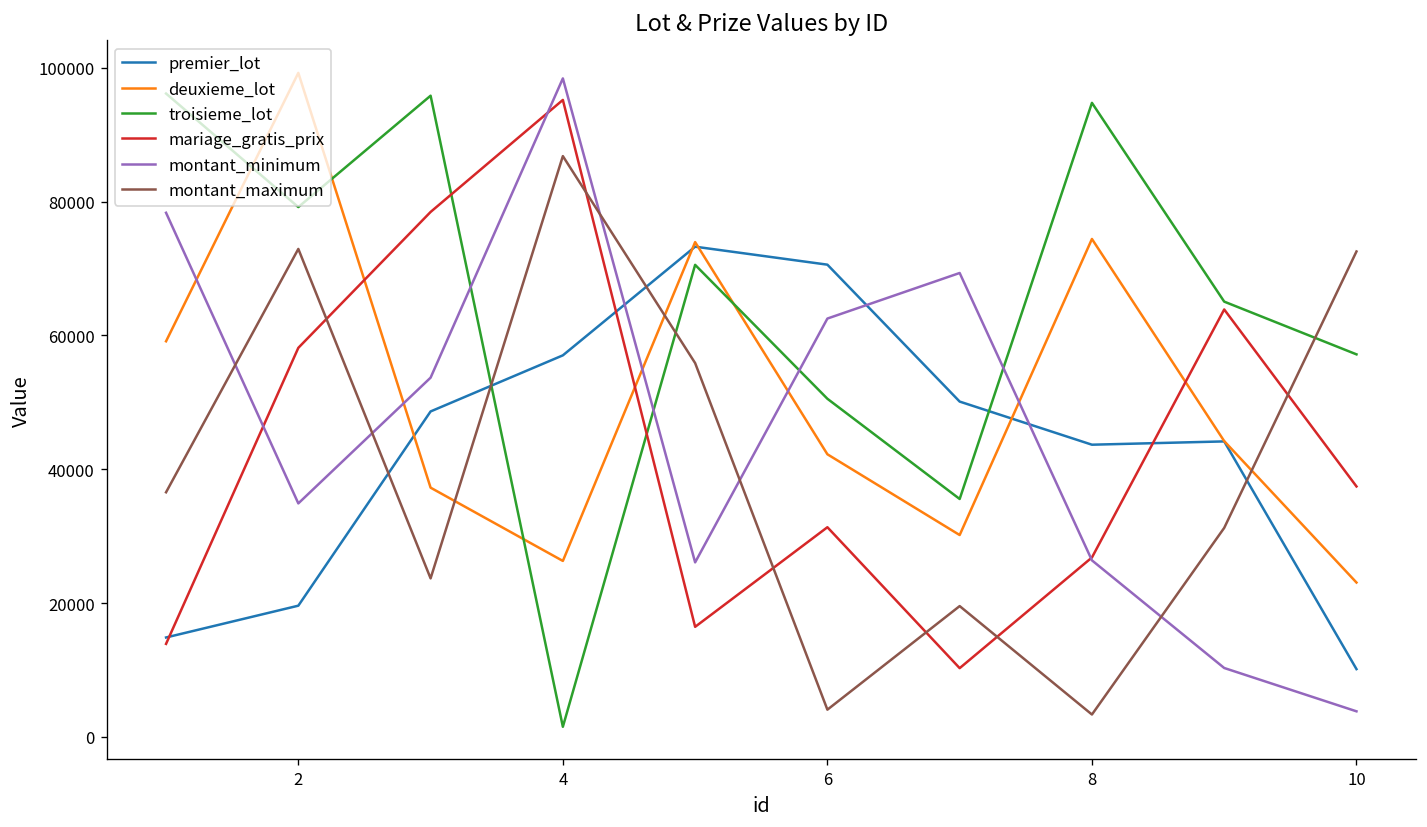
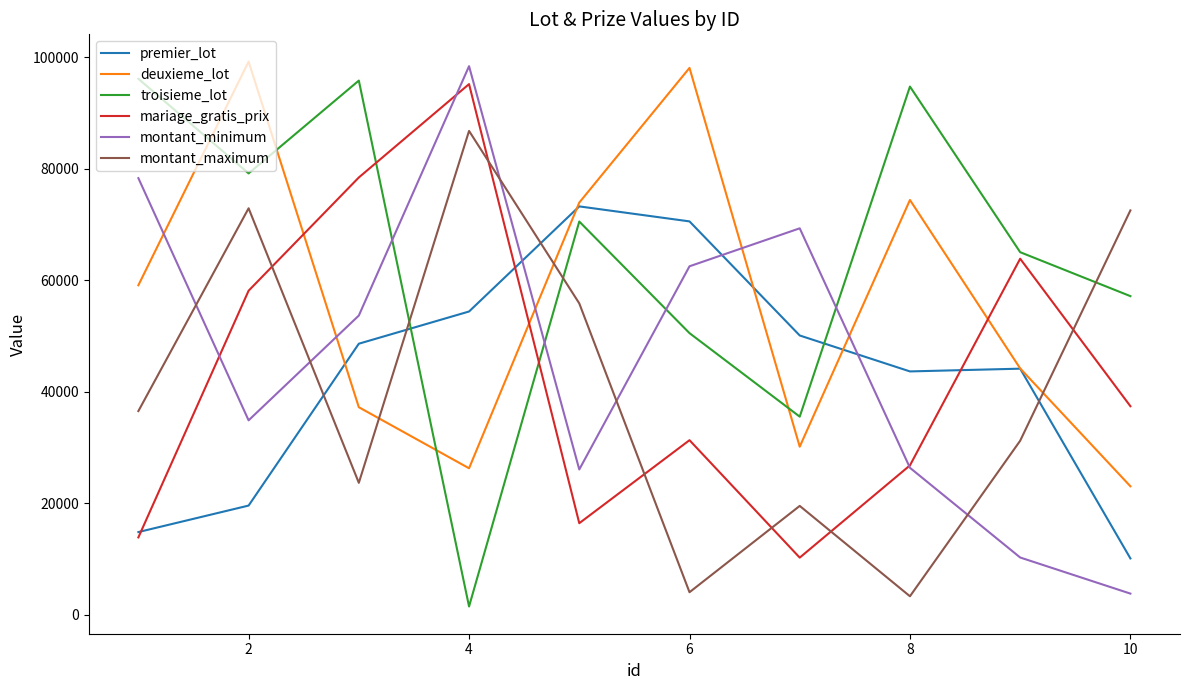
premier_lot, 4: 57000 -> 54000
deuxieme_lot, 6: 42000 -> 98000
